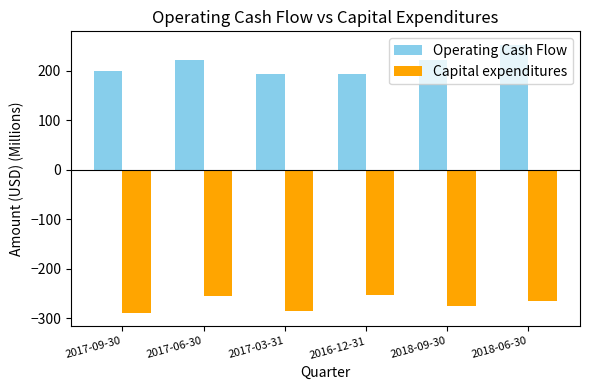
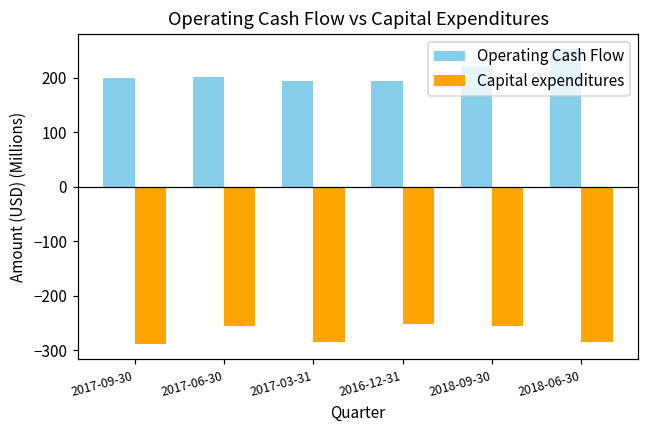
Operating Cash Flow, 2017-06-30: 220 -> 200
Capital expenditures, 2018-09-30: -270 -> -260
Capital expenditures, 2018-06-30: -270 -> -290
